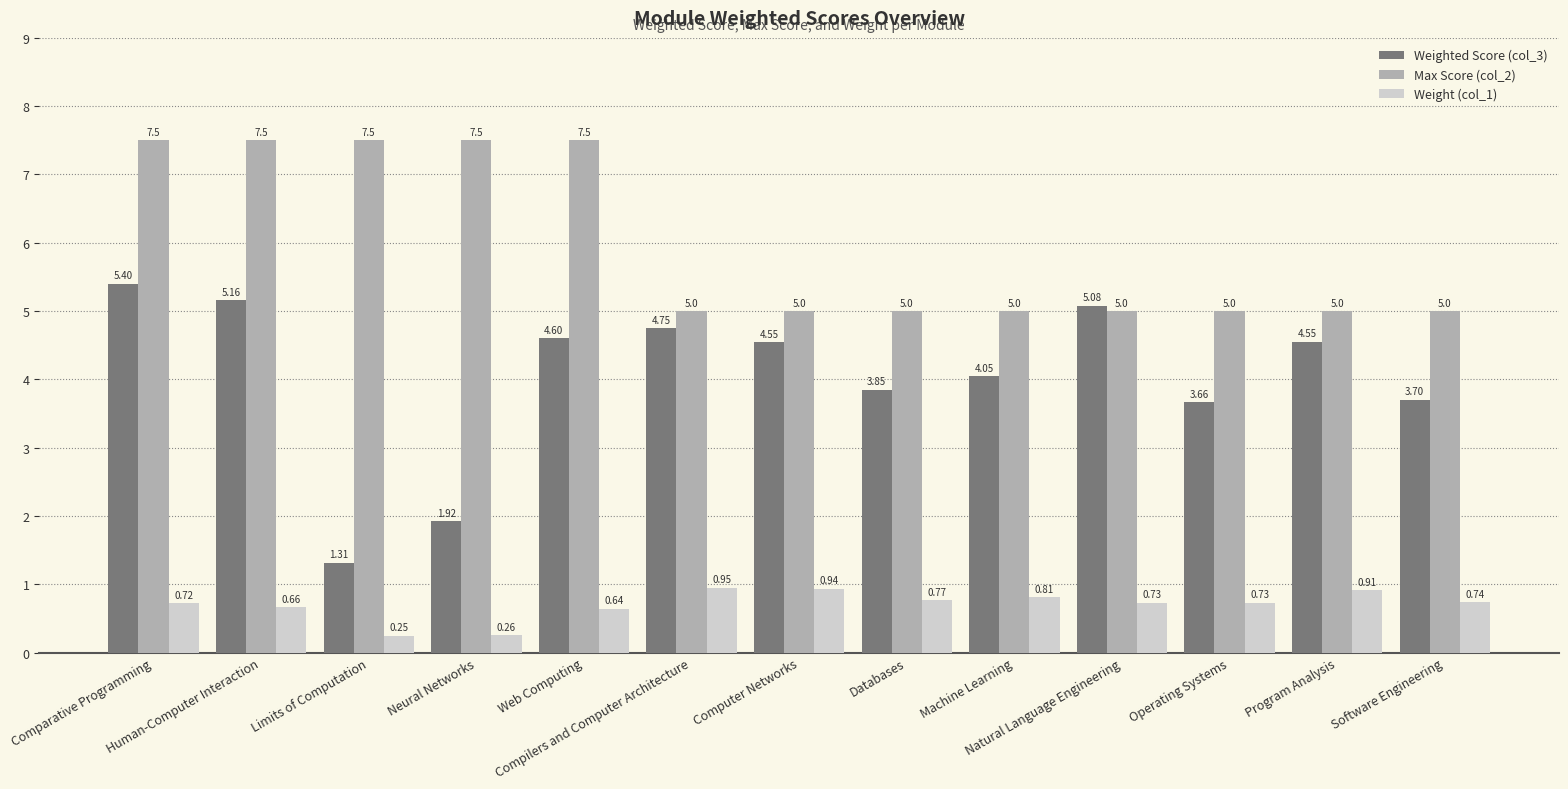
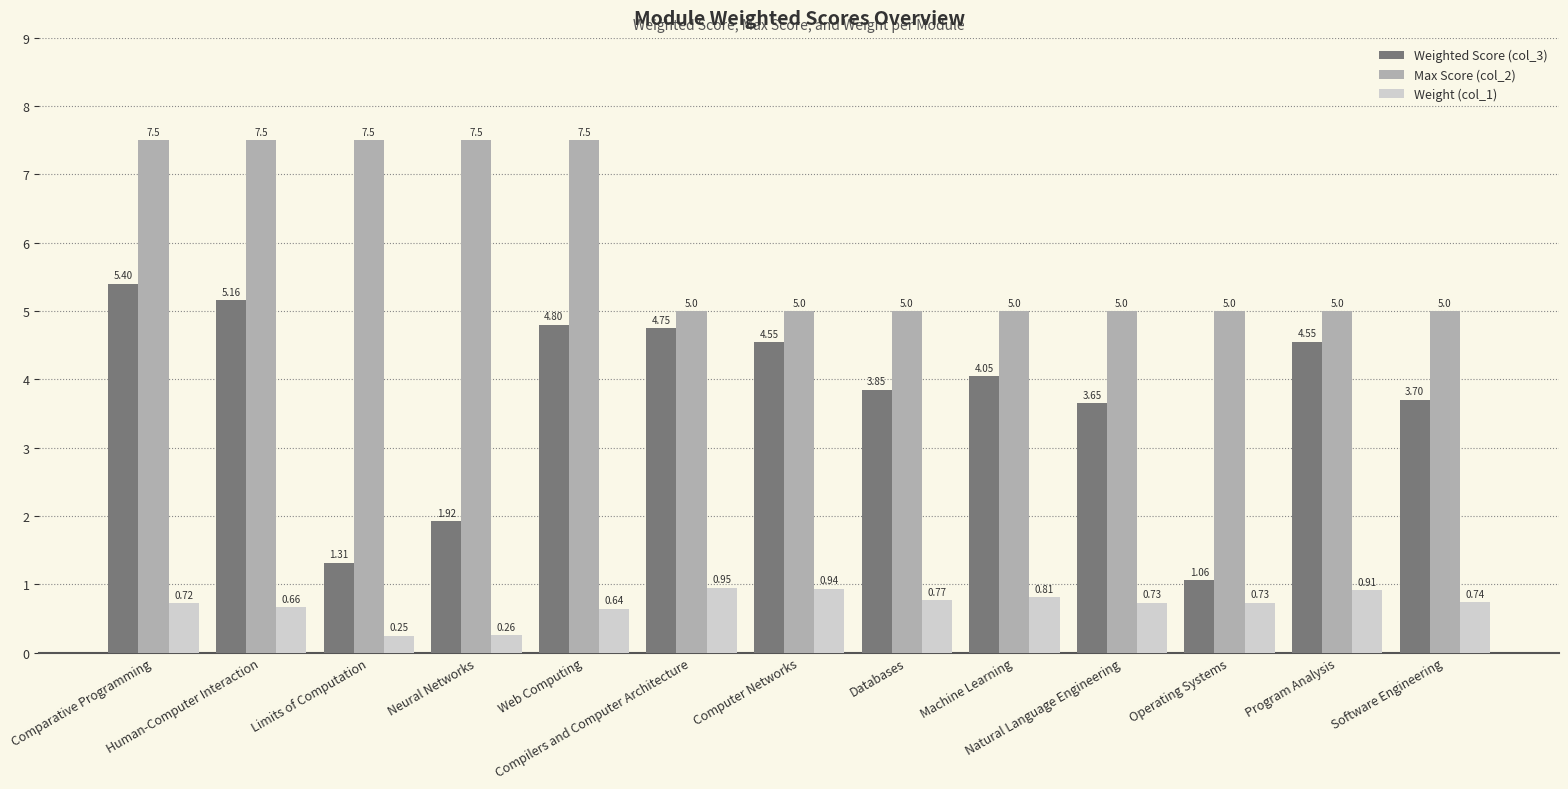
Weighted Score (col_3), Web Computing: 4.60 -> 4.80
Weighted Score (col_3), Natural Language Engineering: 5.08 -> 3.65
Weighted Score (col_3), Operating Systems: 3.66 -> 1.06
